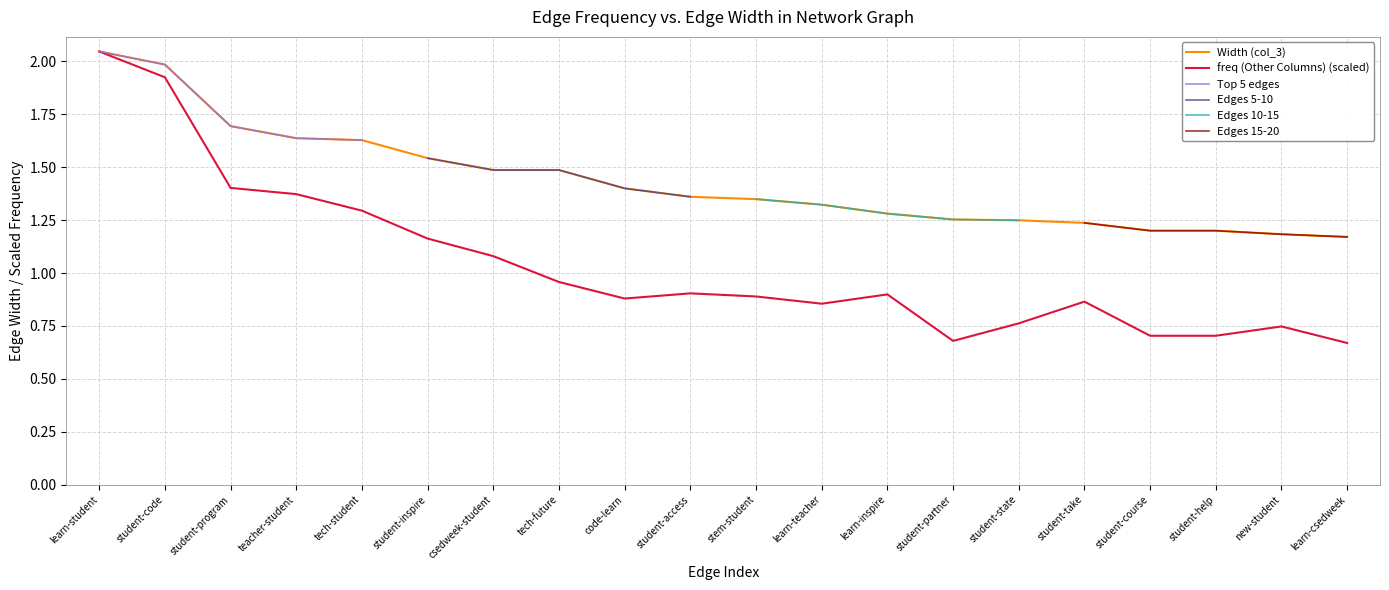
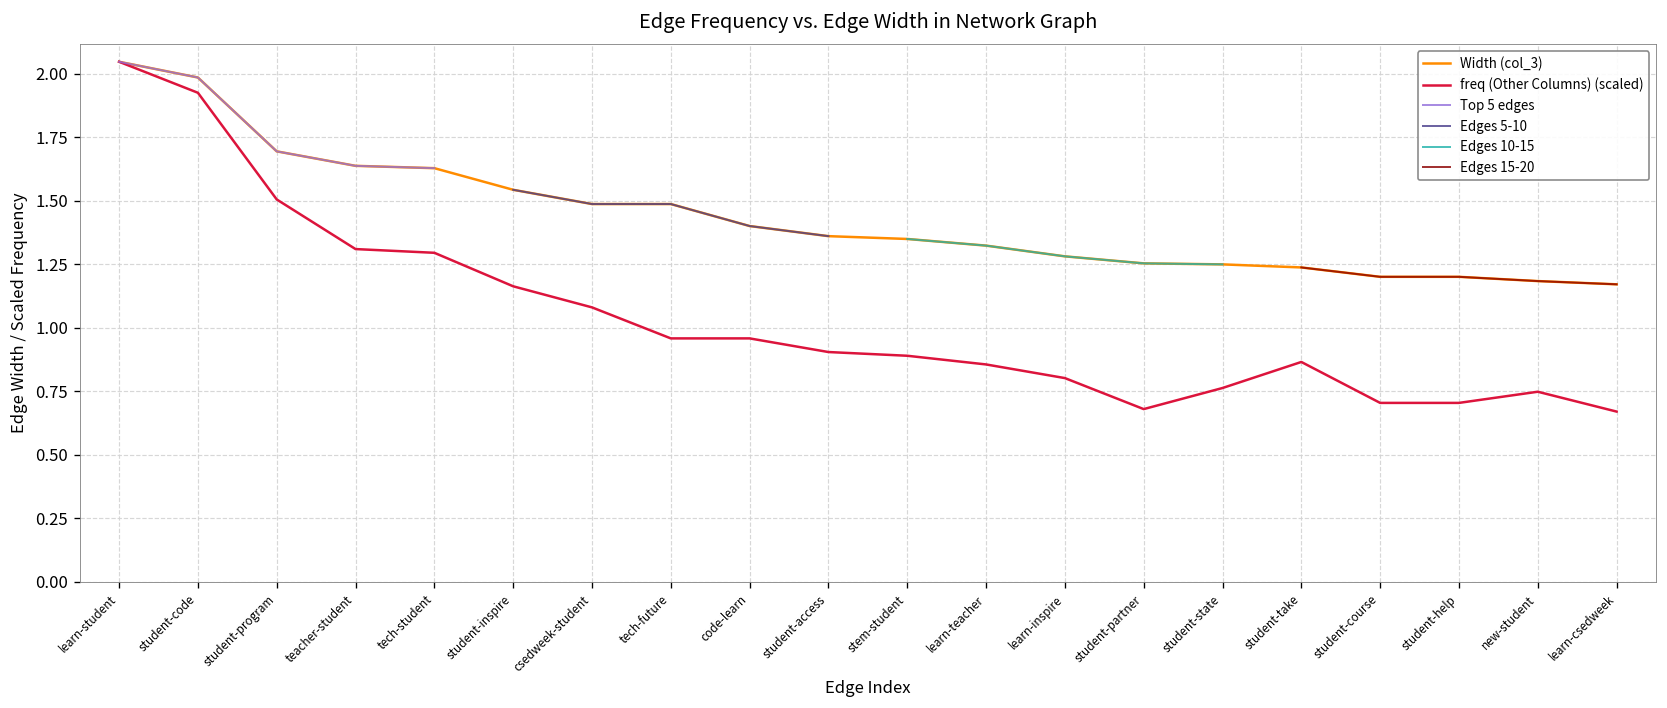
freq (Other Columns) (scaled), student-program: 1.40 -> 1.50
freq (Other Columns) (scaled), teacher-student: 1.37 -> 1.31
freq (Other Columns) (scaled), code-learn: 0.88 -> 0.96
freq (Other Columns) (scaled), learn-inspire: 0.90 -> 0.80
